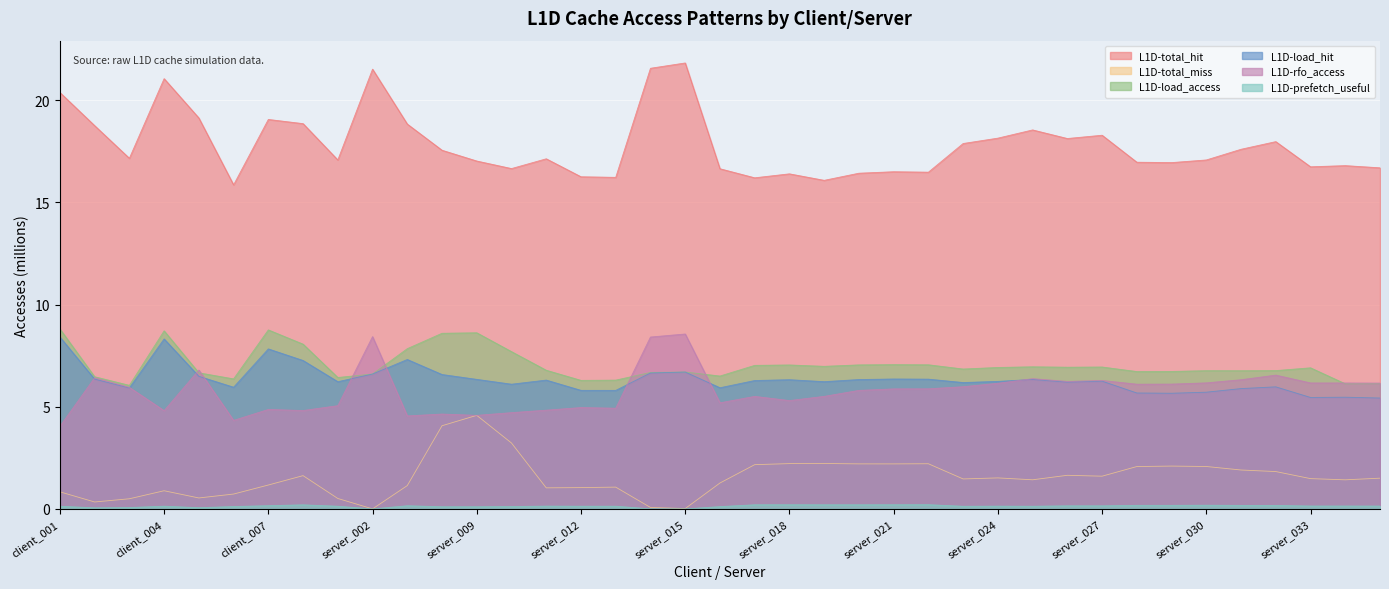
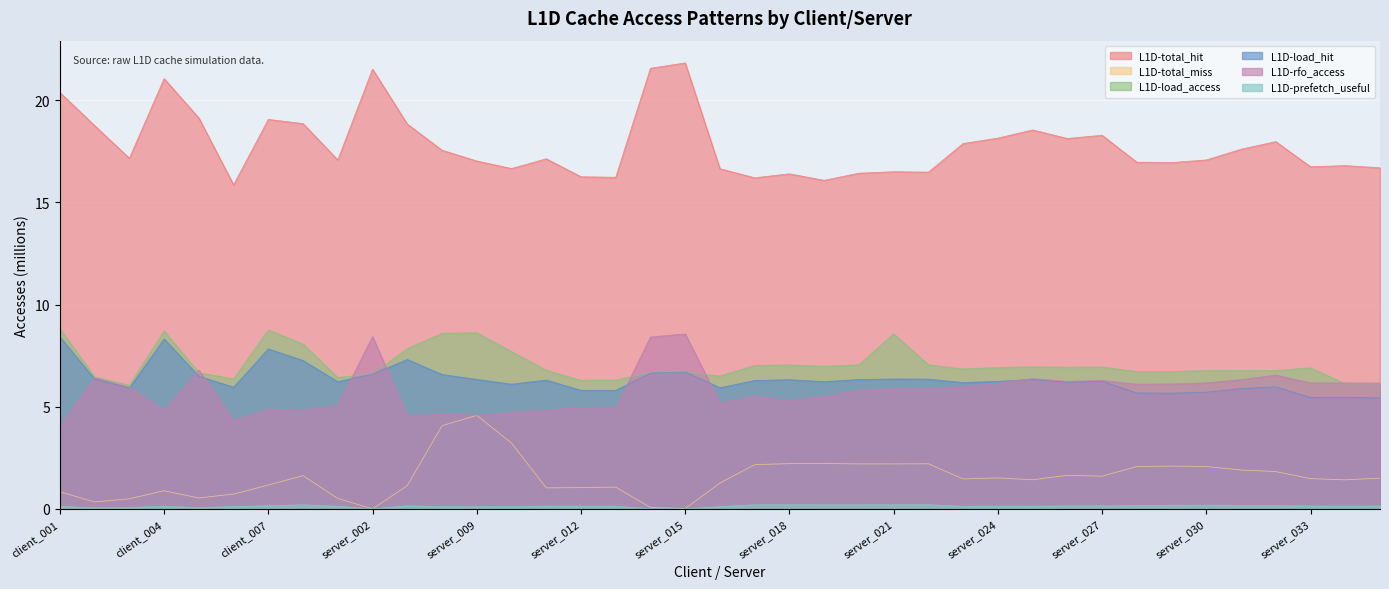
L1D-load_access, server_021: 7.1 -> 8.6
